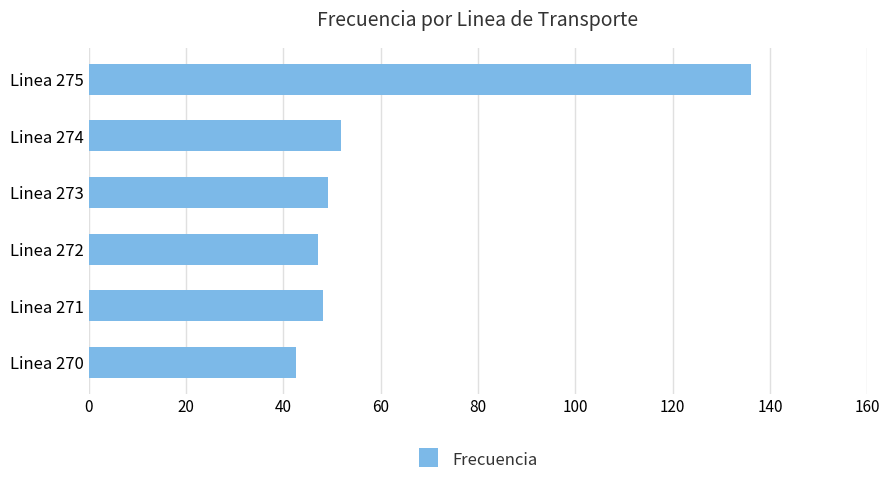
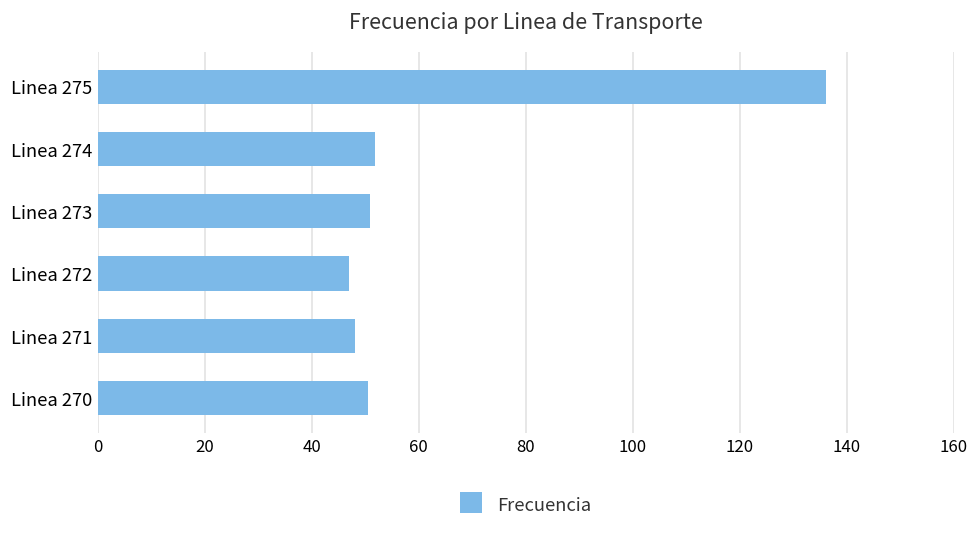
Linea 273: 49 -> 51
Linea 270: 43 -> 51
